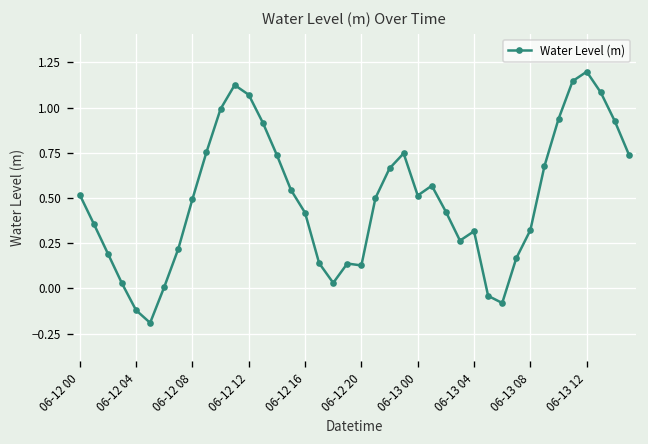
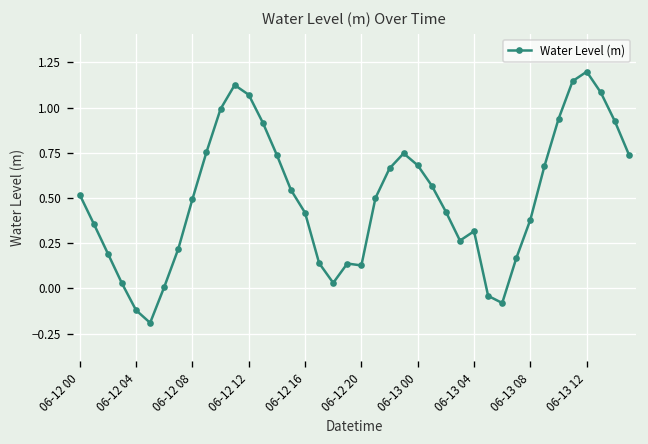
06-13 00: 0.51 -> 0.68
06-13 08: 0.32 -> 0.38
